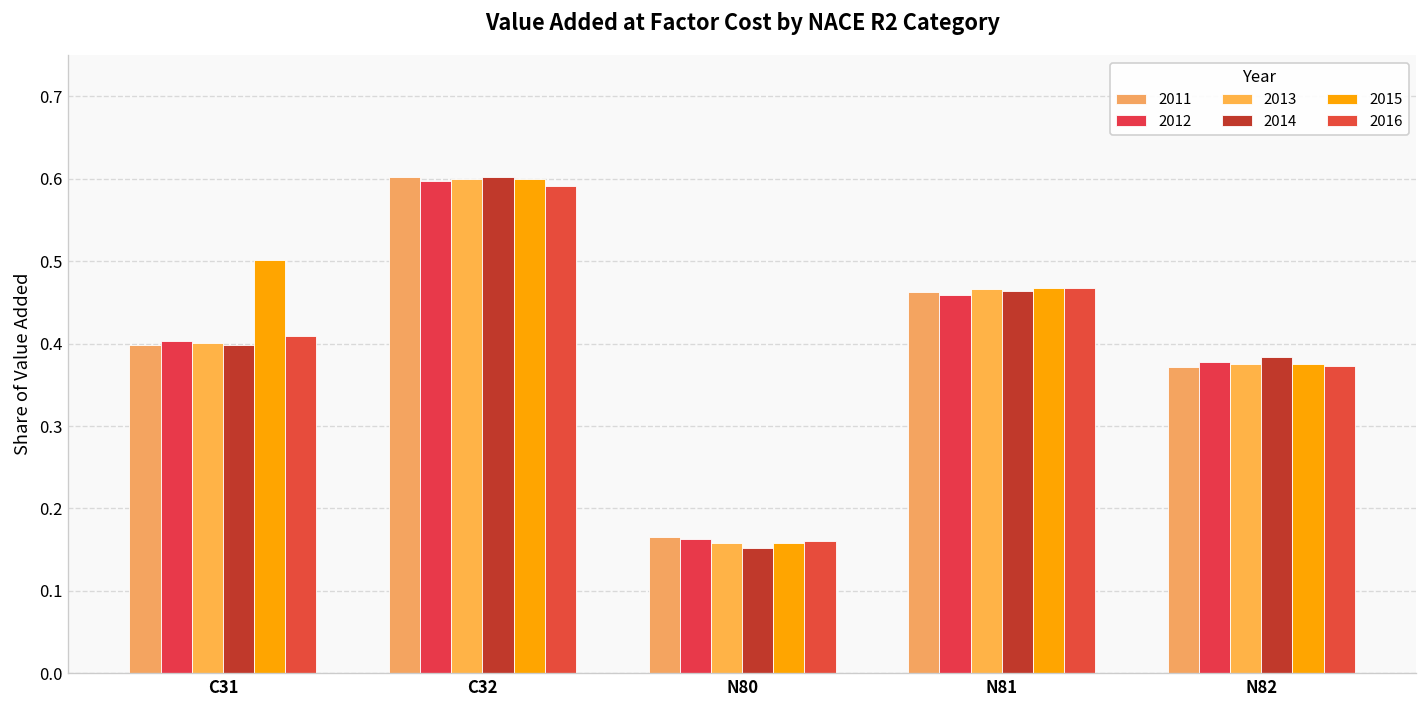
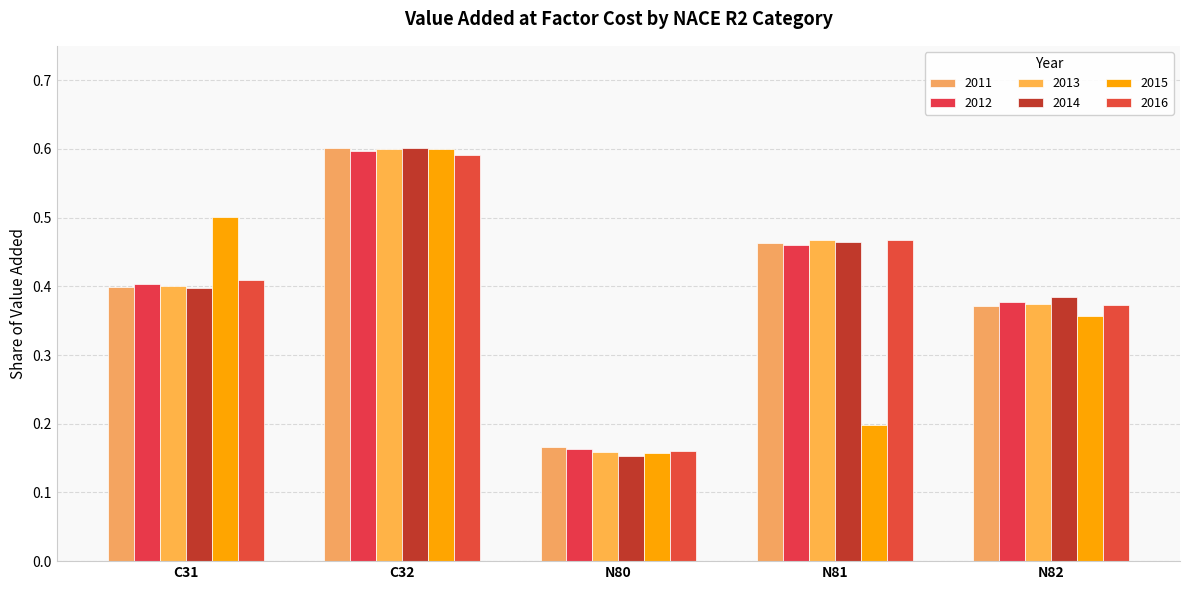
2015, N81: 0.47 -> 0.20
2015, N82: 0.37 -> 0.36
